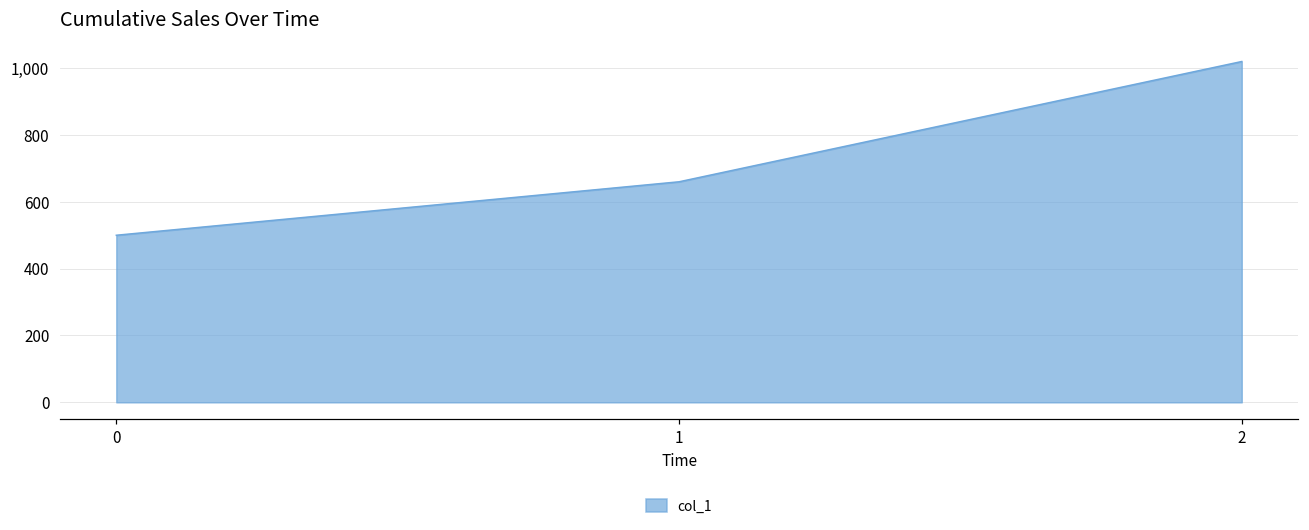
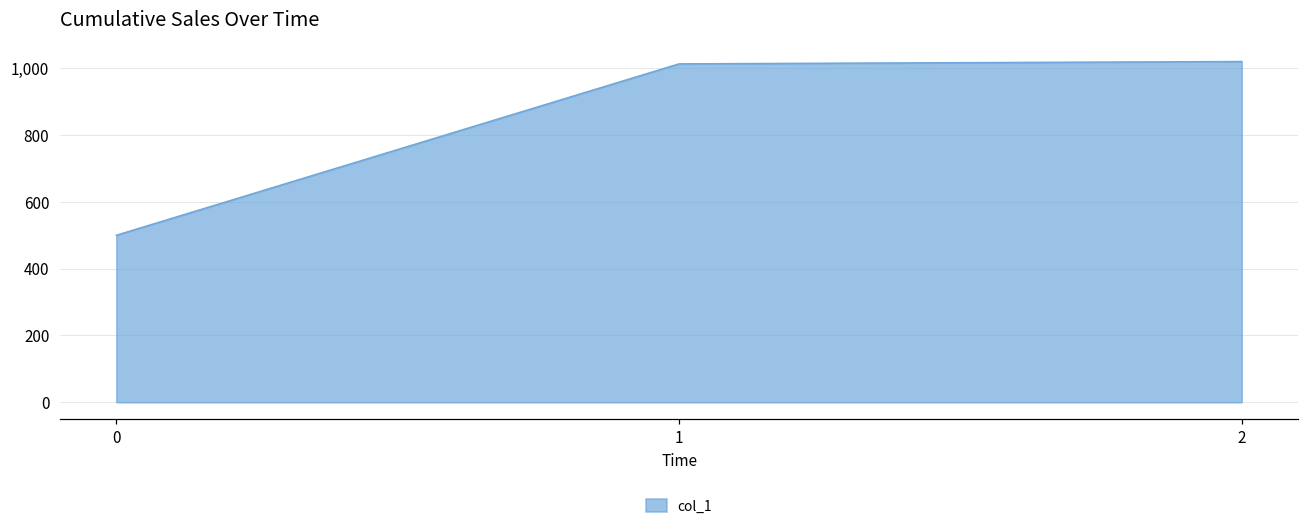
1: 660 -> 1,010
